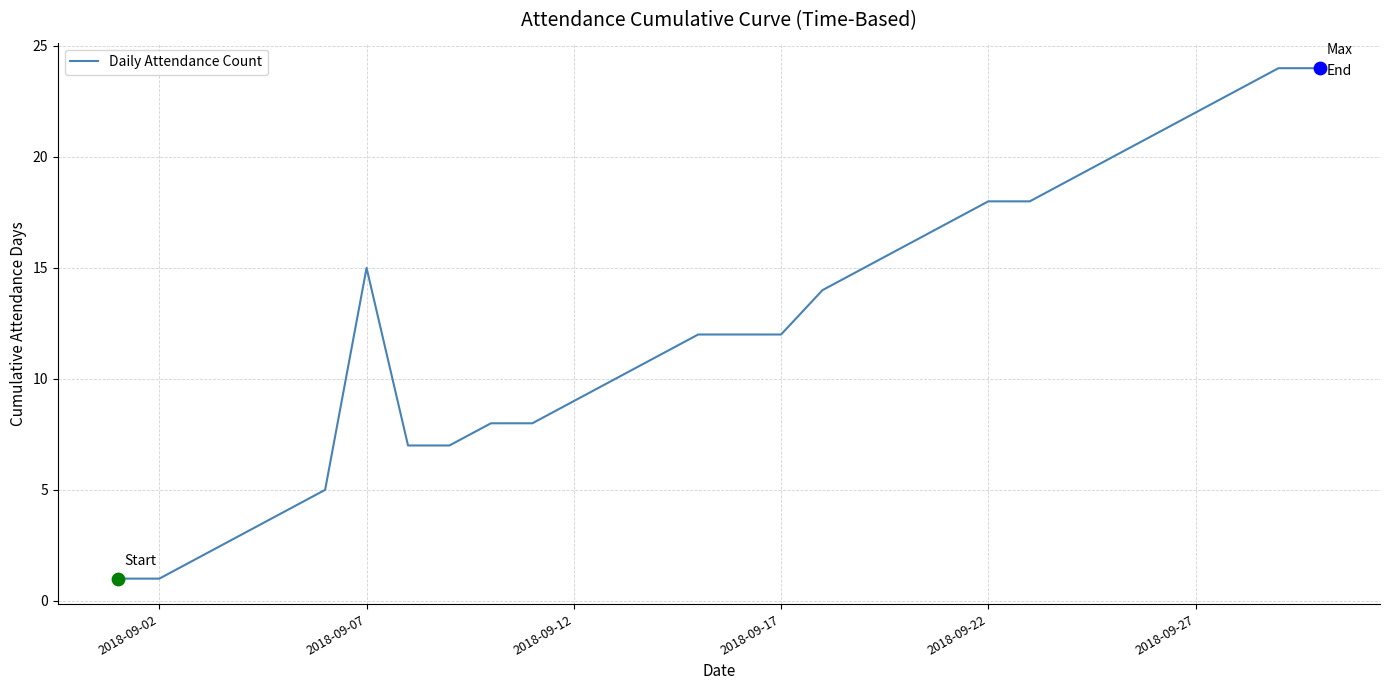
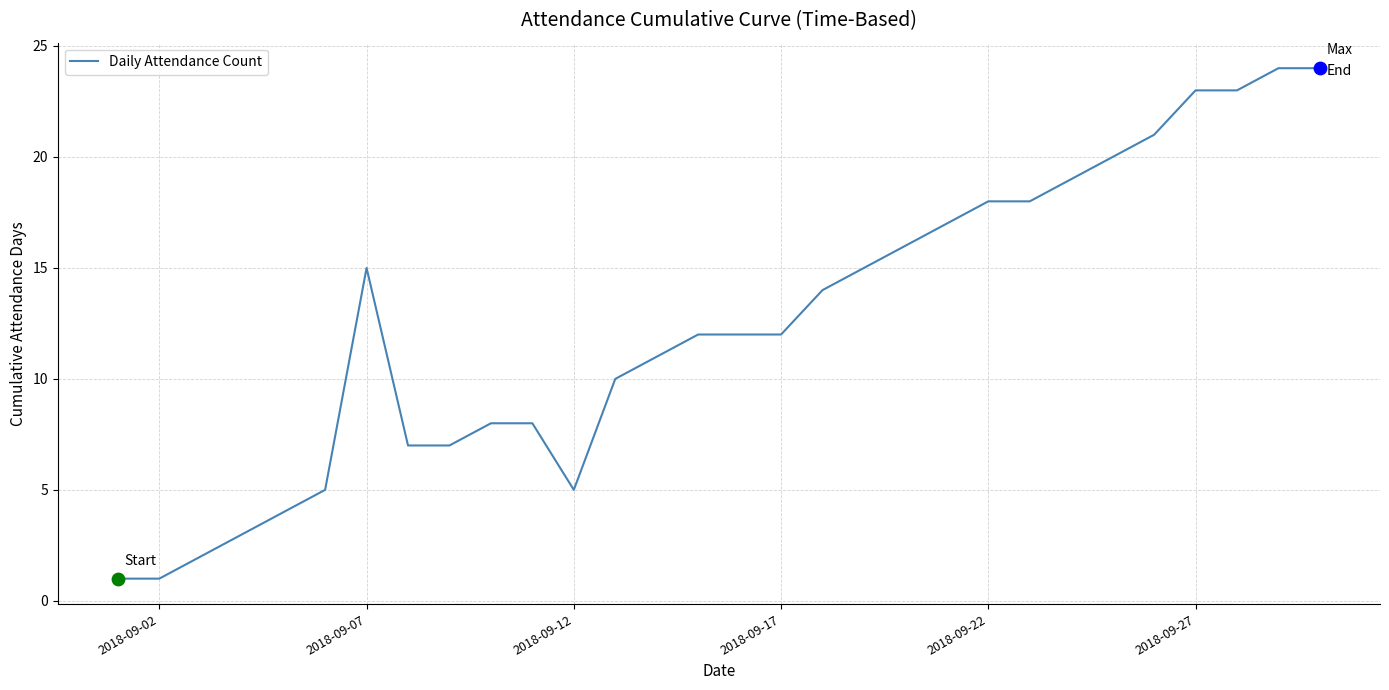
Daily Attendance Count, 2018-09-12: 9 -> 5
Daily Attendance Count, 2018-09-27: 22 -> 23
